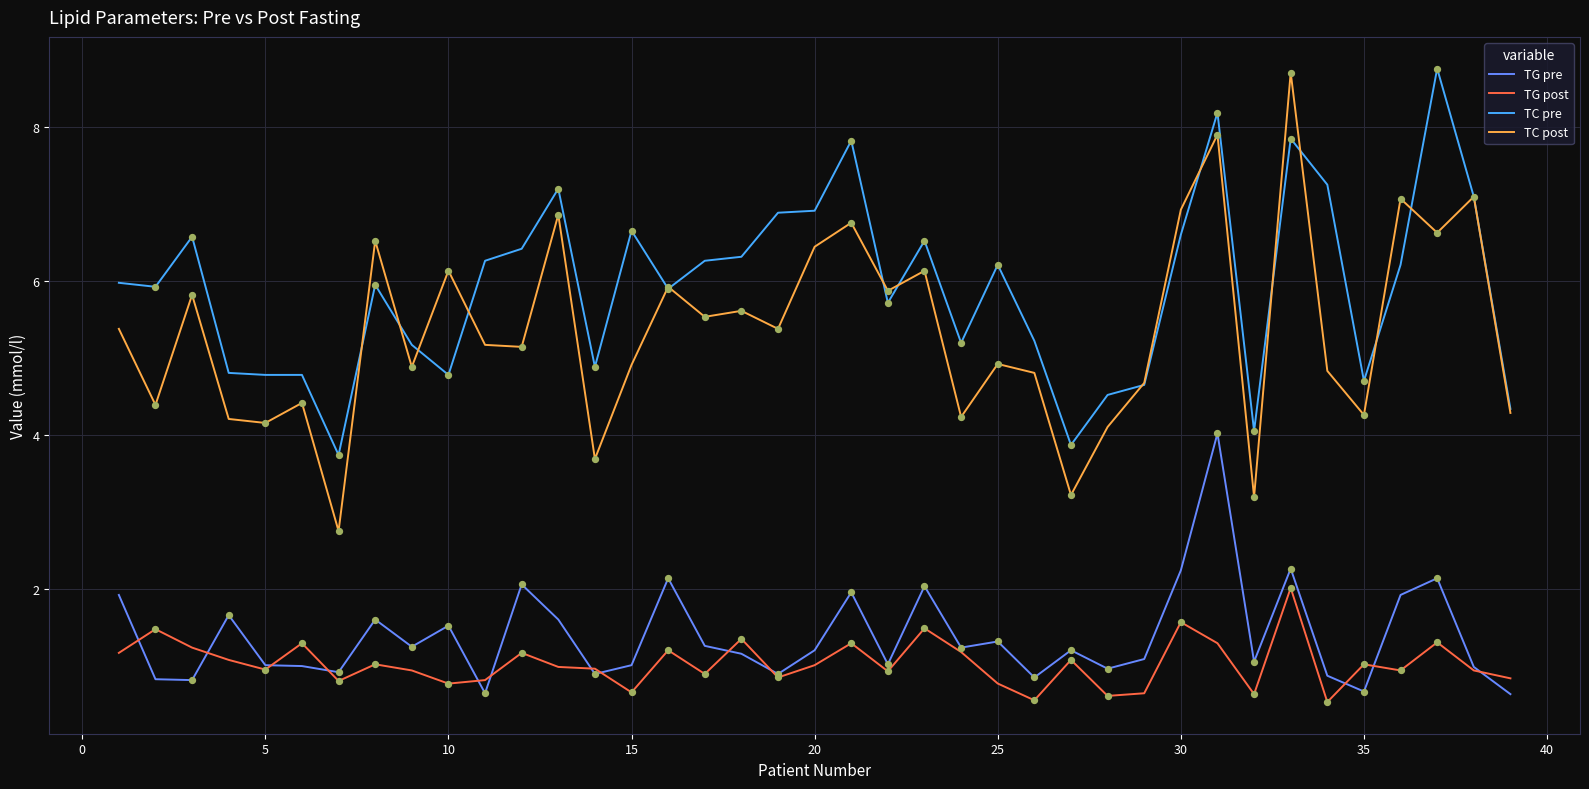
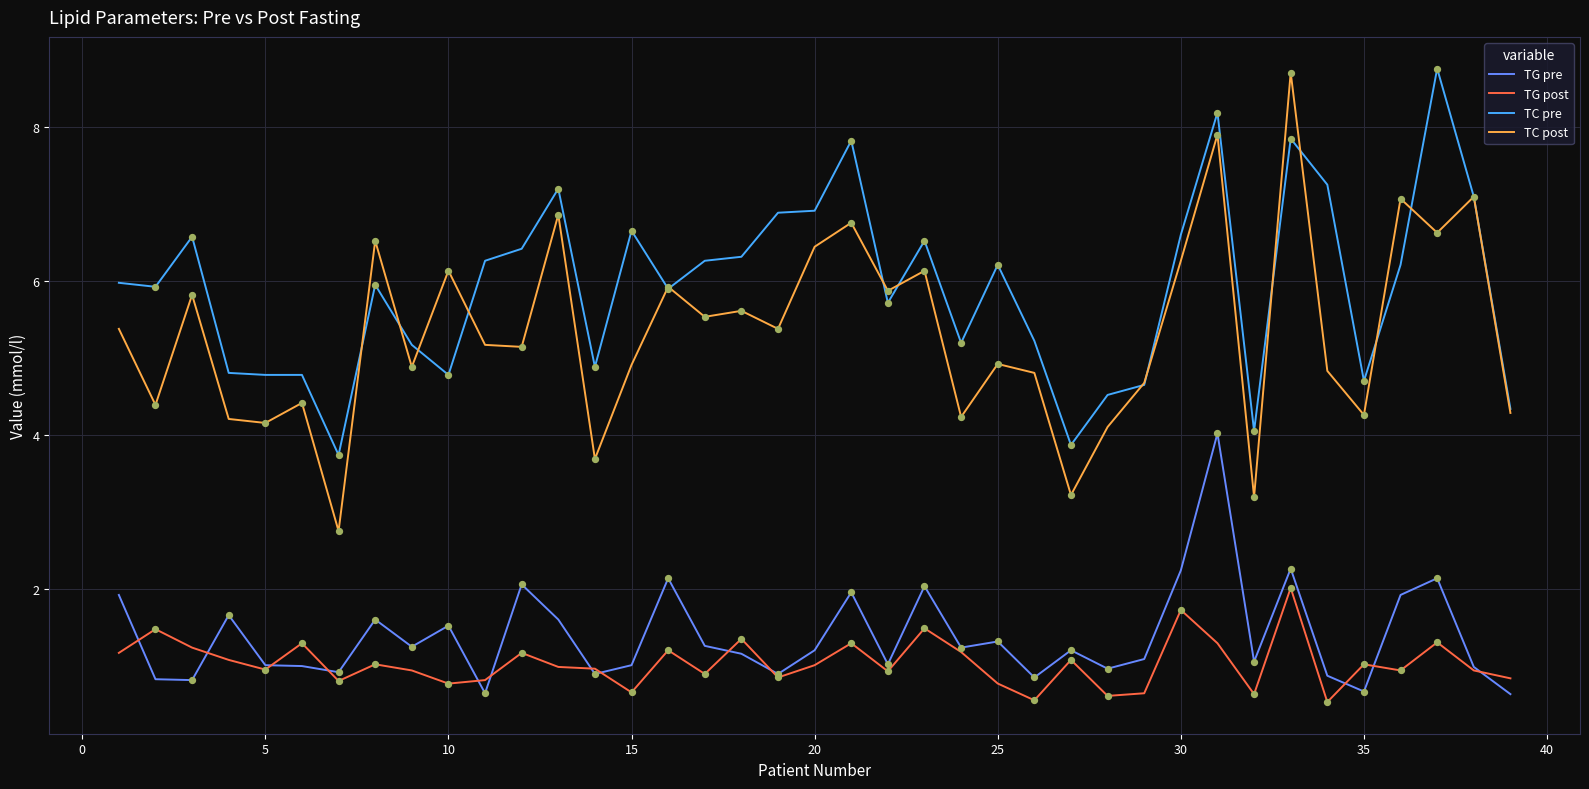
TG post, 30: 1.6 -> 1.7
TC post, 30: 6.9 -> 6.3
